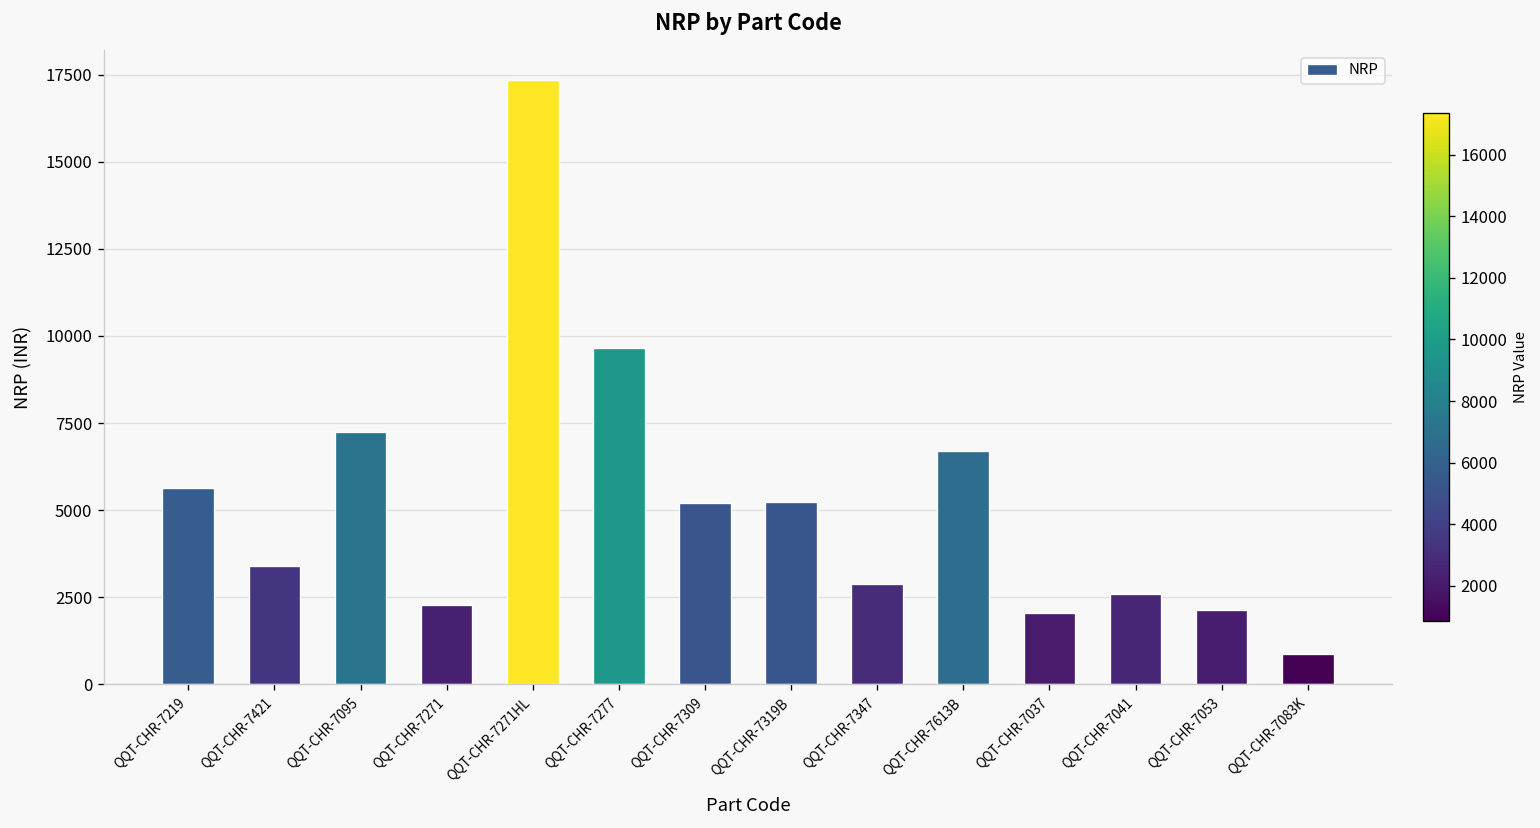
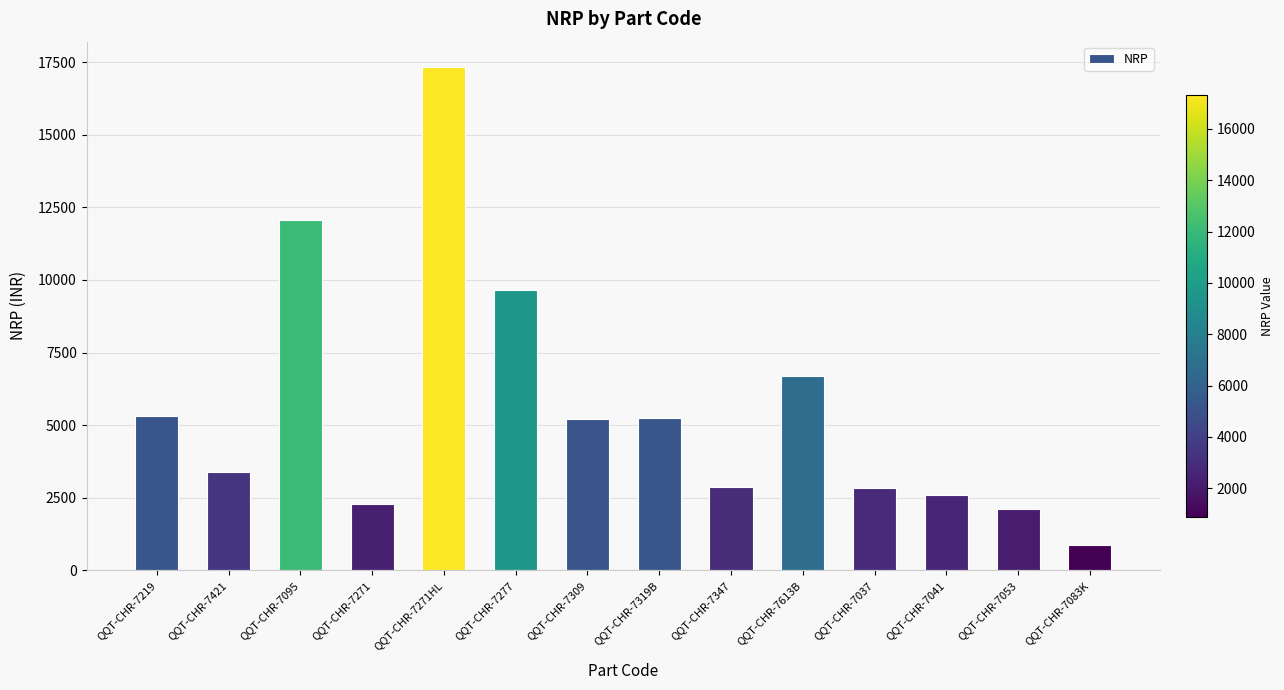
QQT-CHR-7219: 5600 -> 5300
QQT-CHR-7095: 7200 -> 12100
QQT-CHR-7037: 2100 -> 2800
